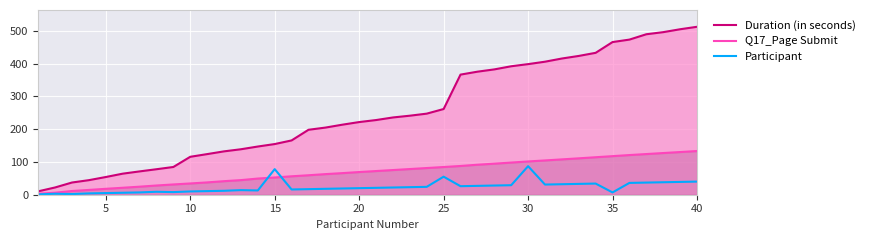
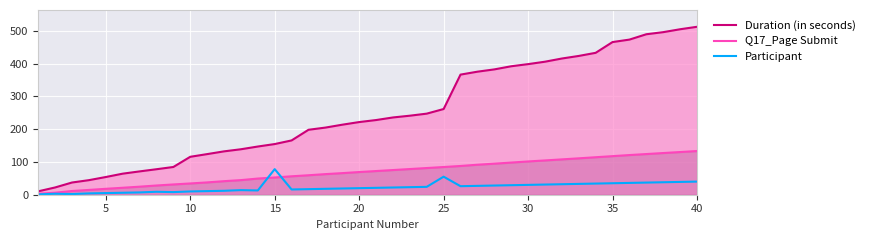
Participant, 30: 90 -> 30
Participant, 35: 10 -> 40
